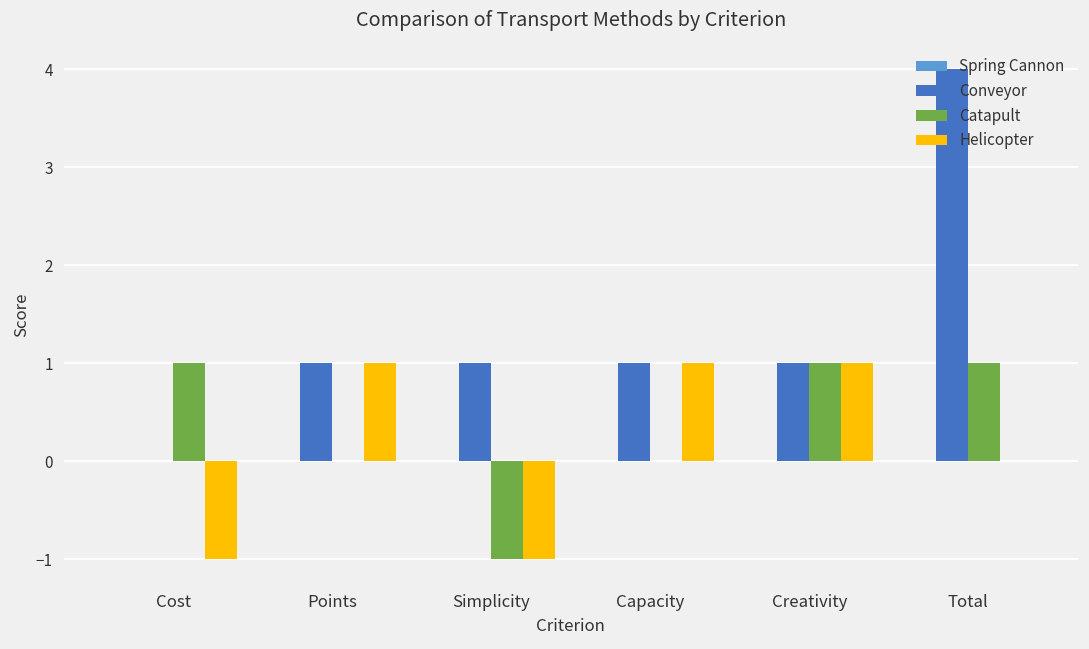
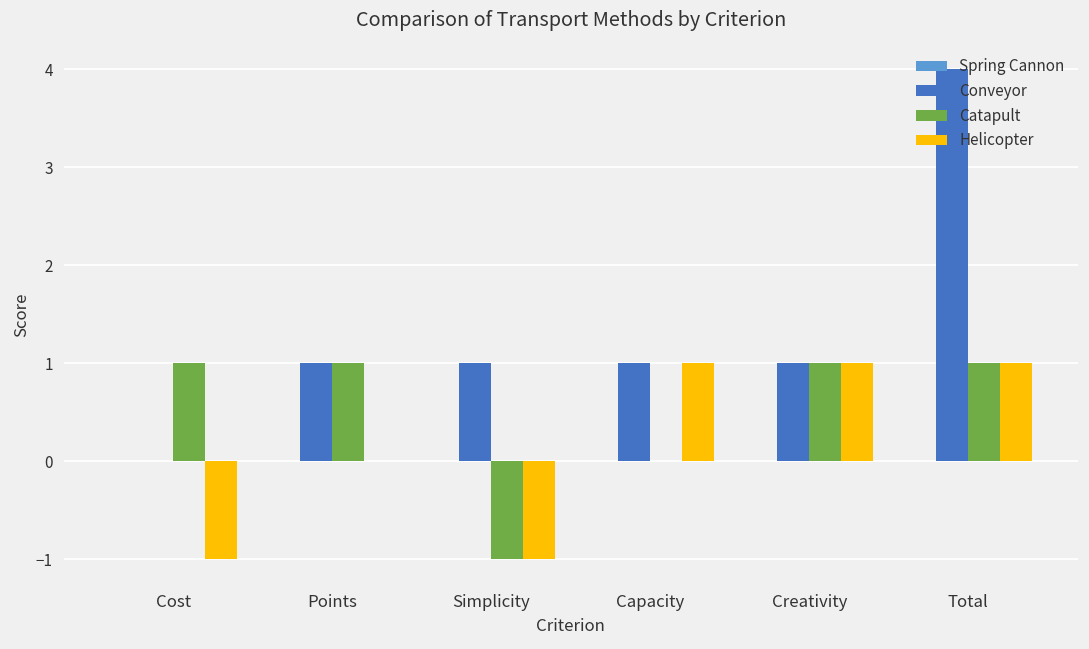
Catapult, Points: 0 -> 1
Helicopter, Points: 1 -> 0
Helicopter, Total: 0 -> 1
